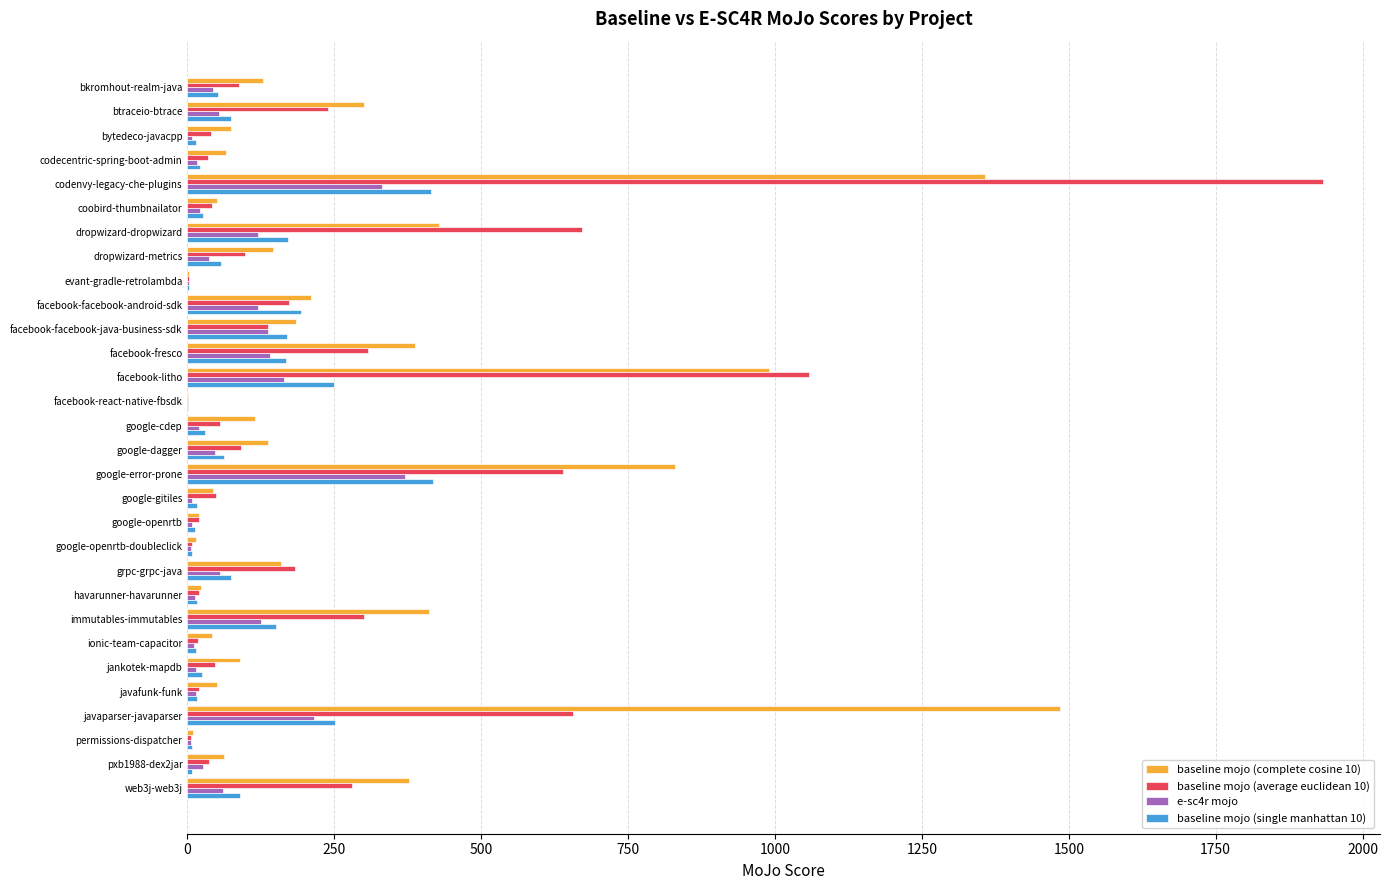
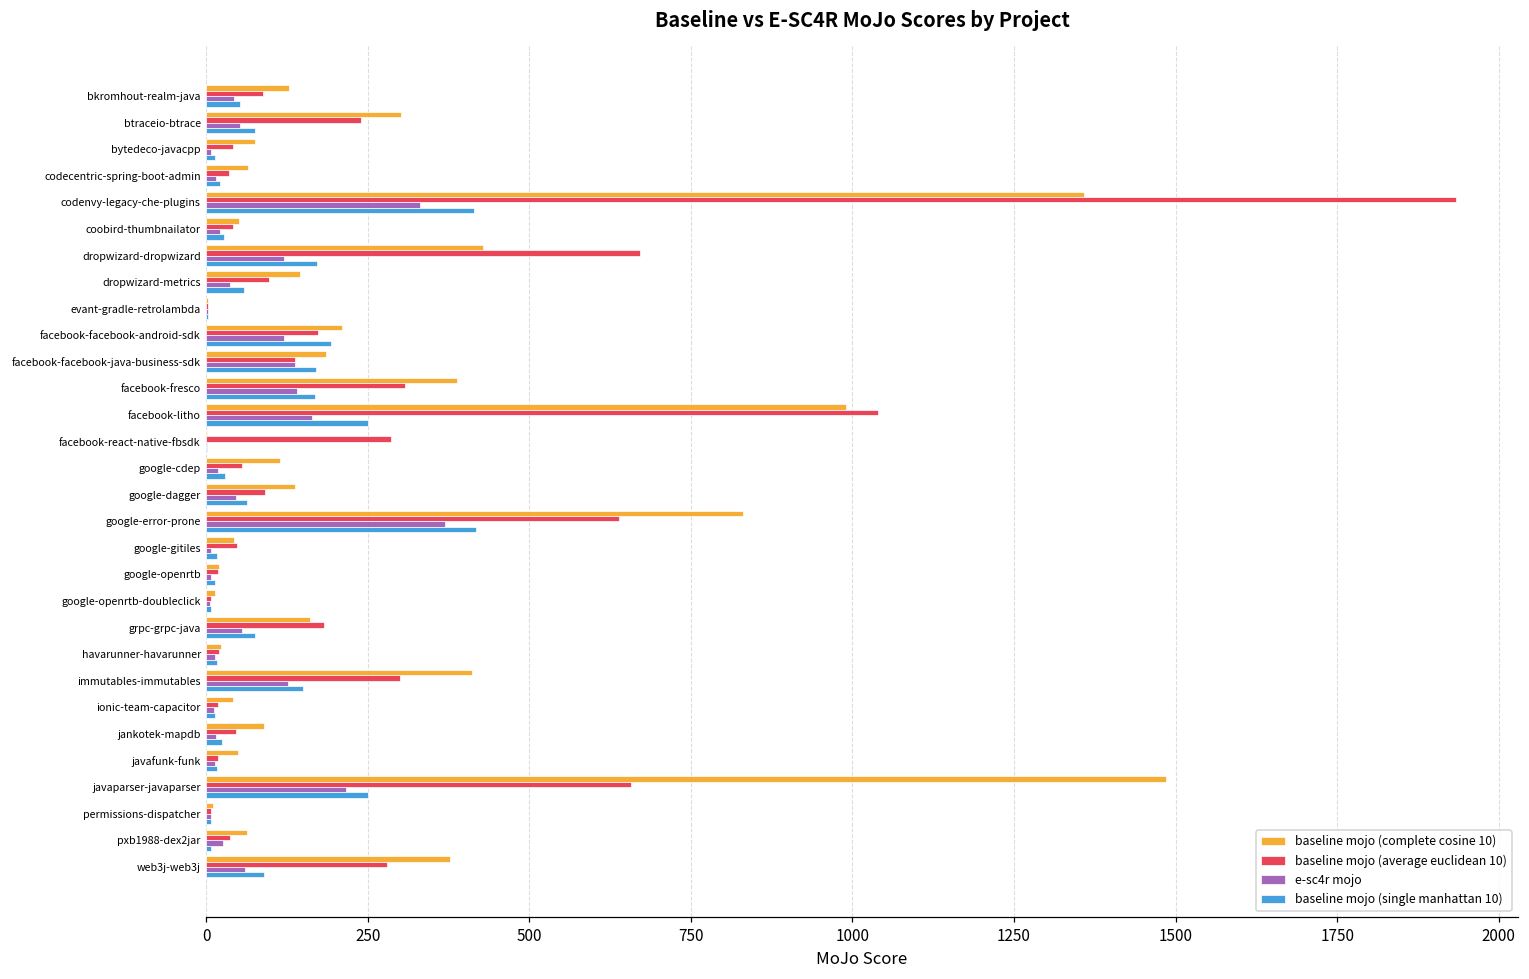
baseline mojo (average euclidean 10), facebook-litho: 1060 -> 1040
baseline mojo (average euclidean 10), facebook-react-native-fbsdk: 0 -> 290
